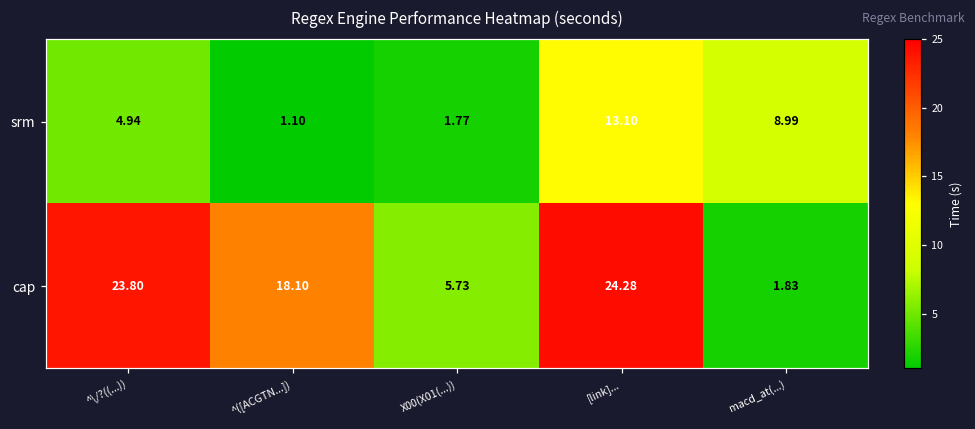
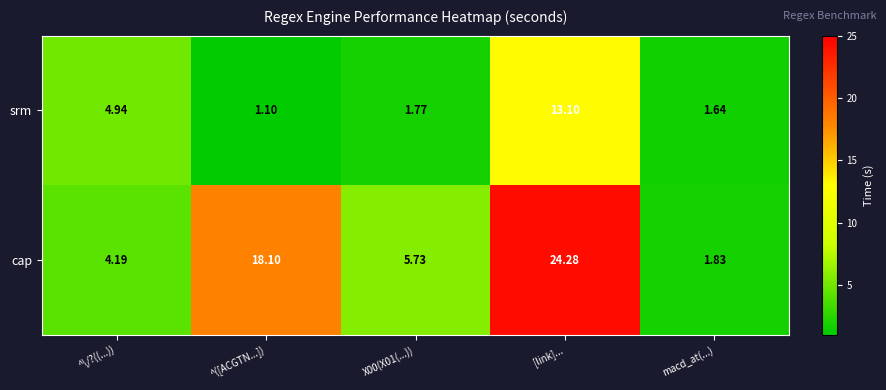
srm, macd_at(...): 8.99 -> 1.64
cap, ^\/?((...)): 23.80 -> 4.19
